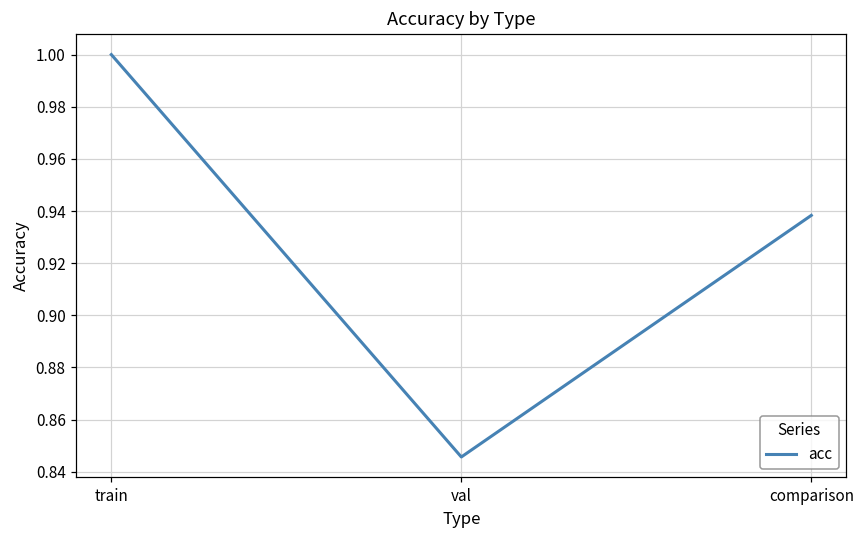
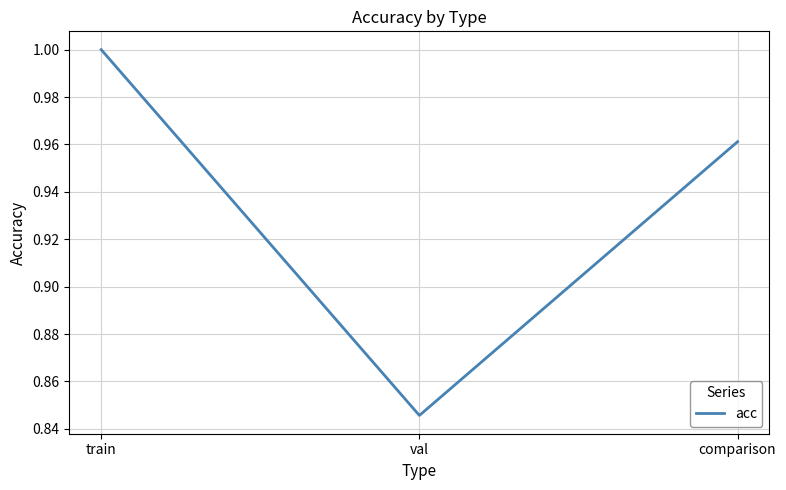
comparison: 0.938 -> 0.961
